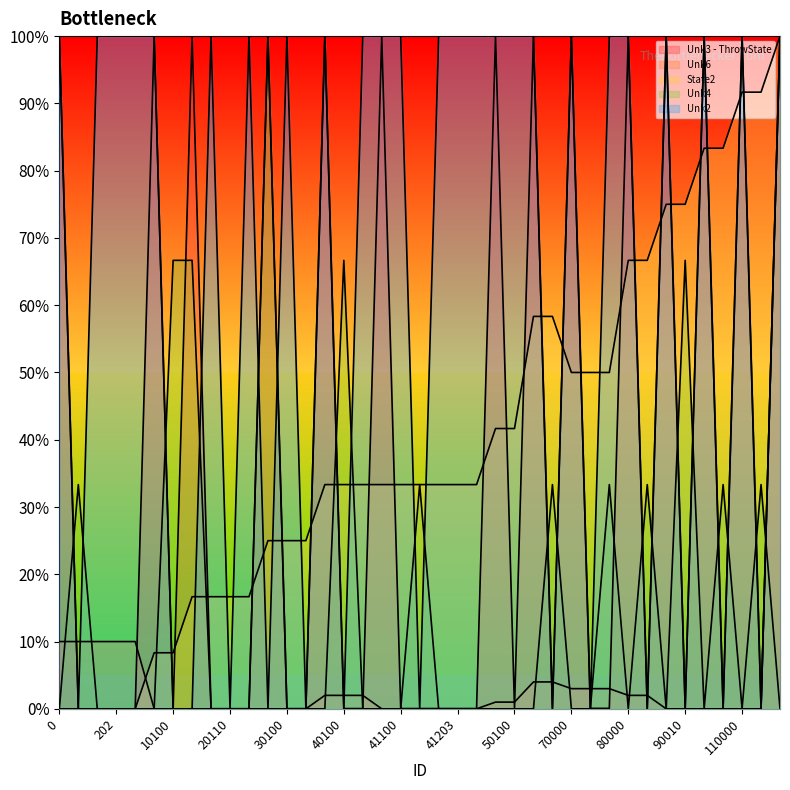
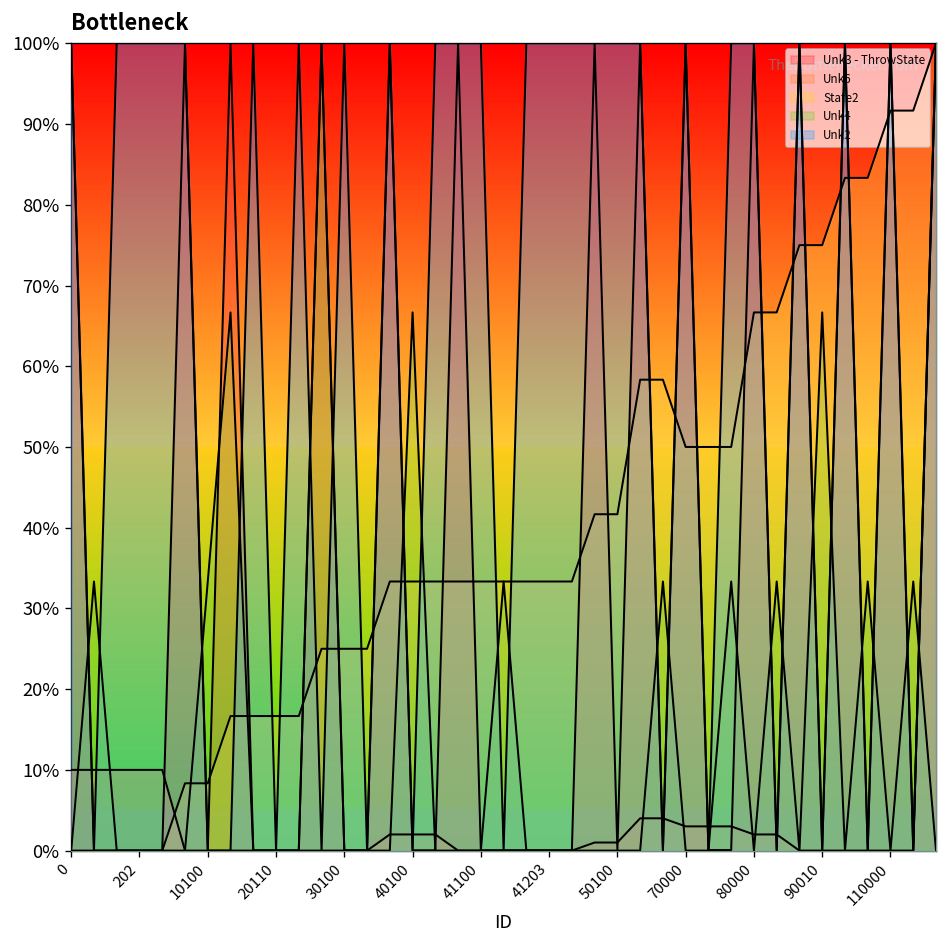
Unk4, 10100: 67% -> 33%
